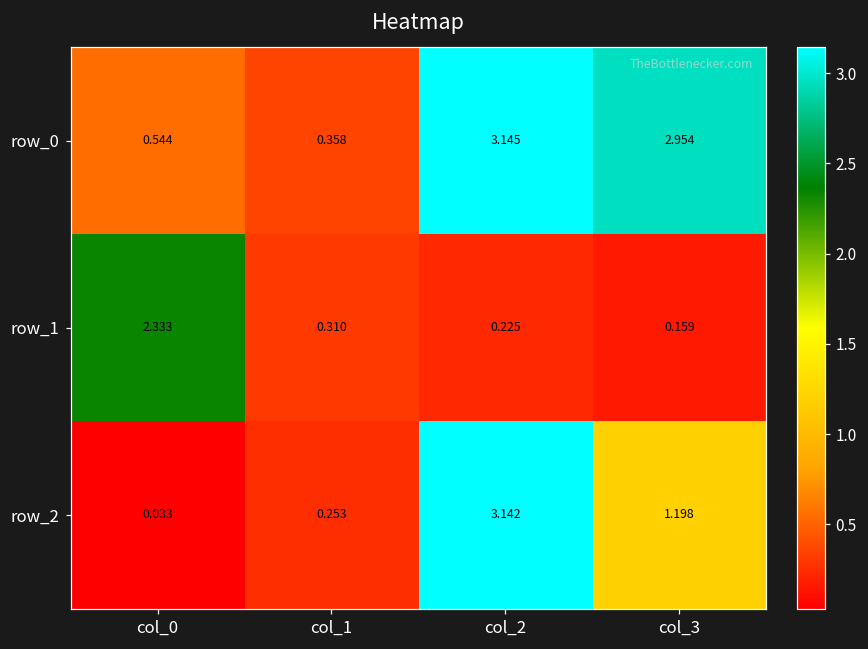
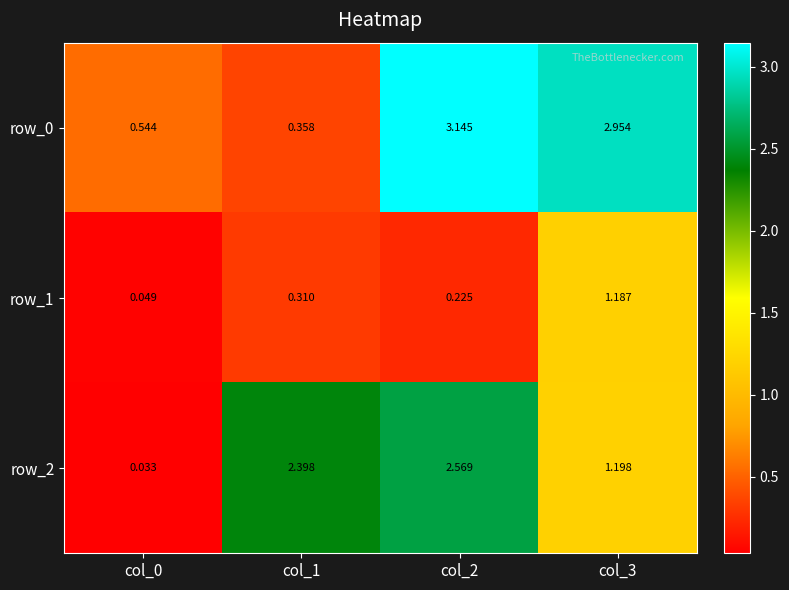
row_1, col_0: 2.333 -> 0.049
row_1, col_3: 0.159 -> 1.187
row_2, col_1: 0.253 -> 2.398
row_2, col_2: 3.142 -> 2.569
